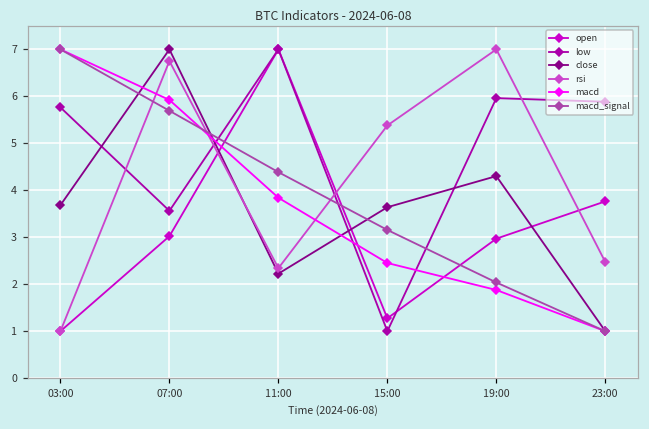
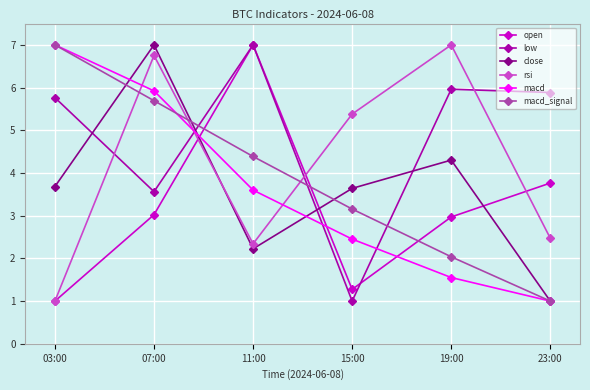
macd, 11:00: 3.8 -> 3.6
macd, 19:00: 1.9 -> 1.6
